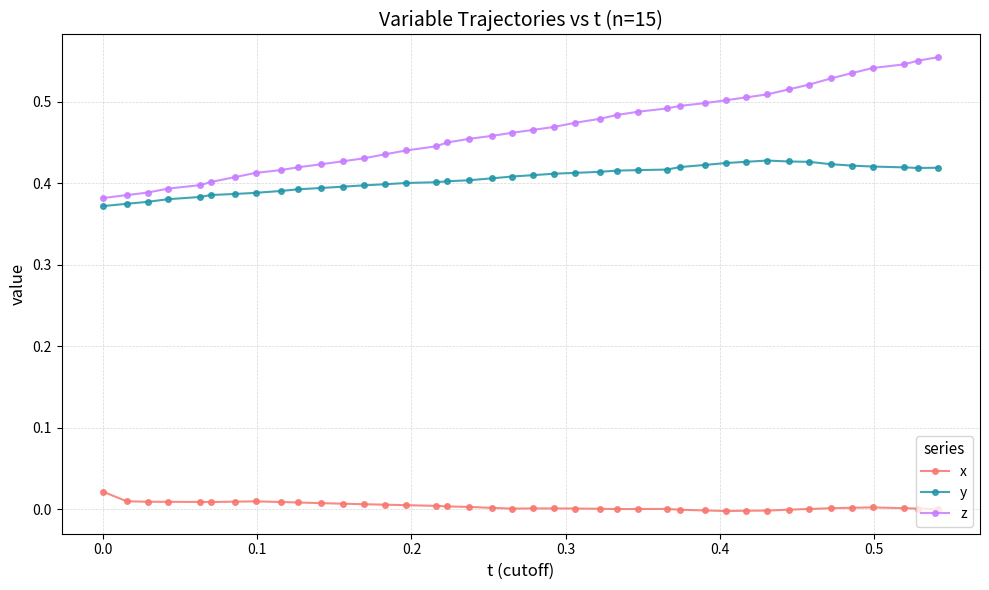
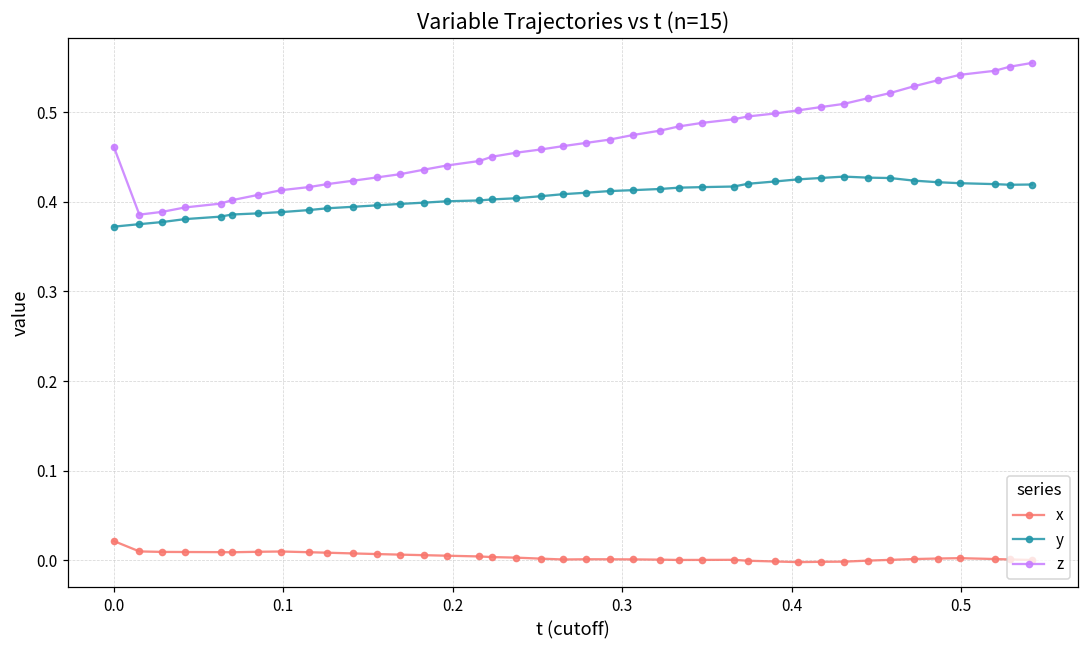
z, 0.0: 0.38 -> 0.46
